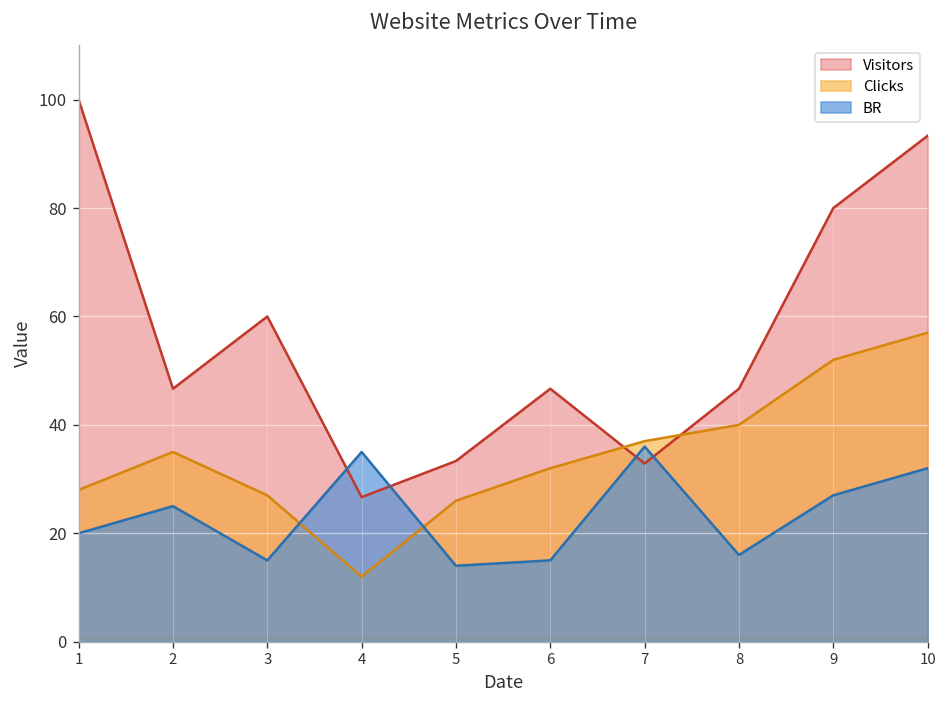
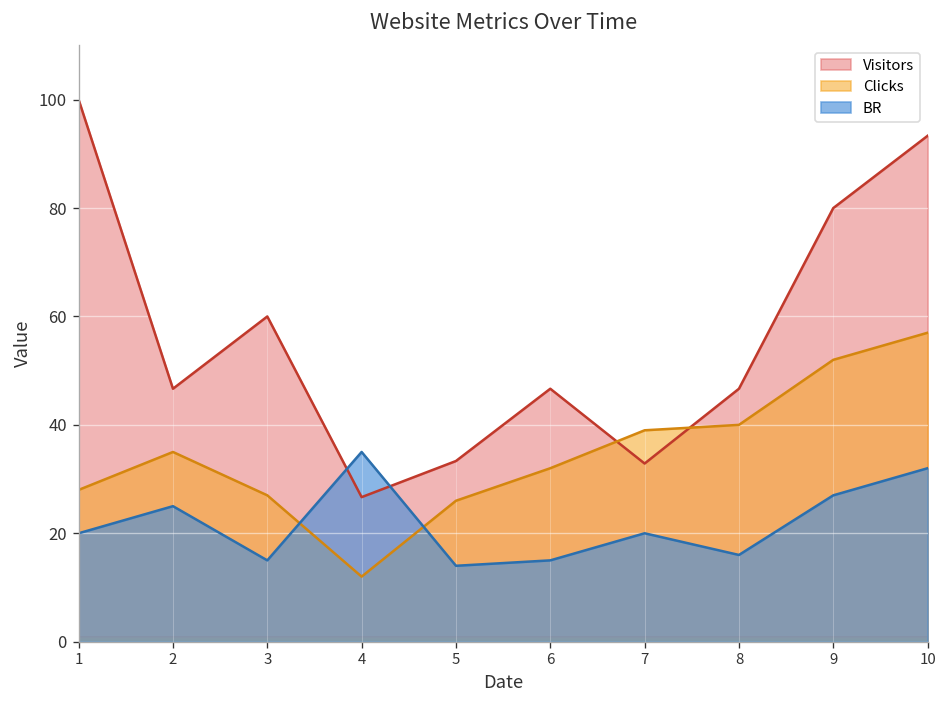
Clicks, 7: 37 -> 39
BR, 7: 36 -> 20
